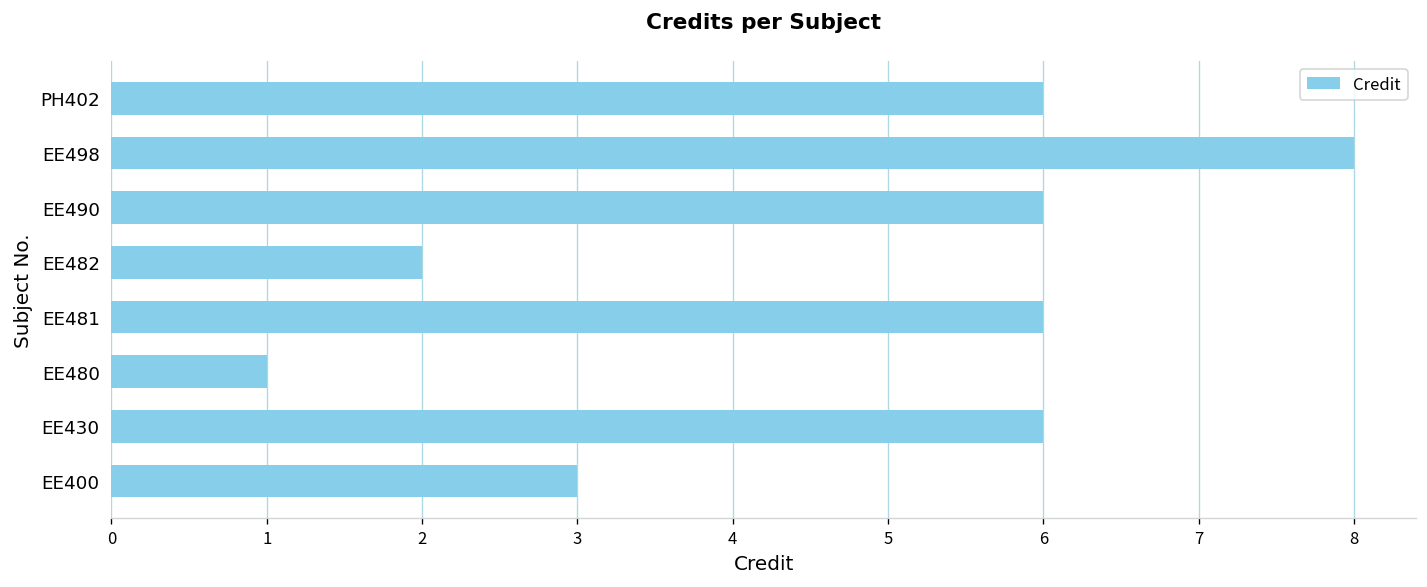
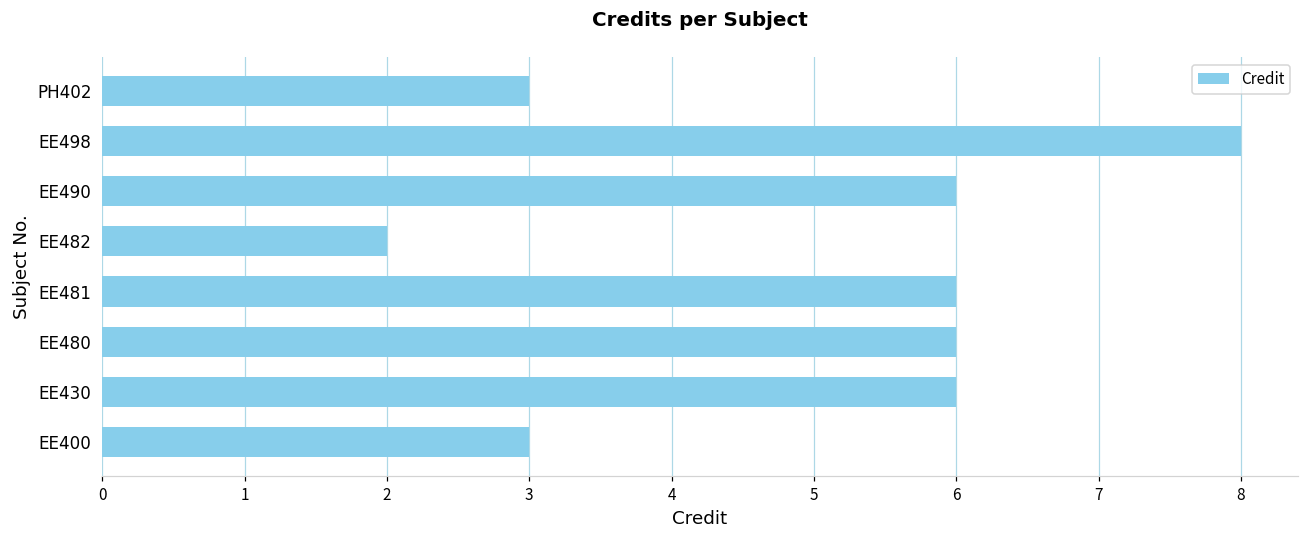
PH402: 6 -> 3
EE480: 1 -> 6
